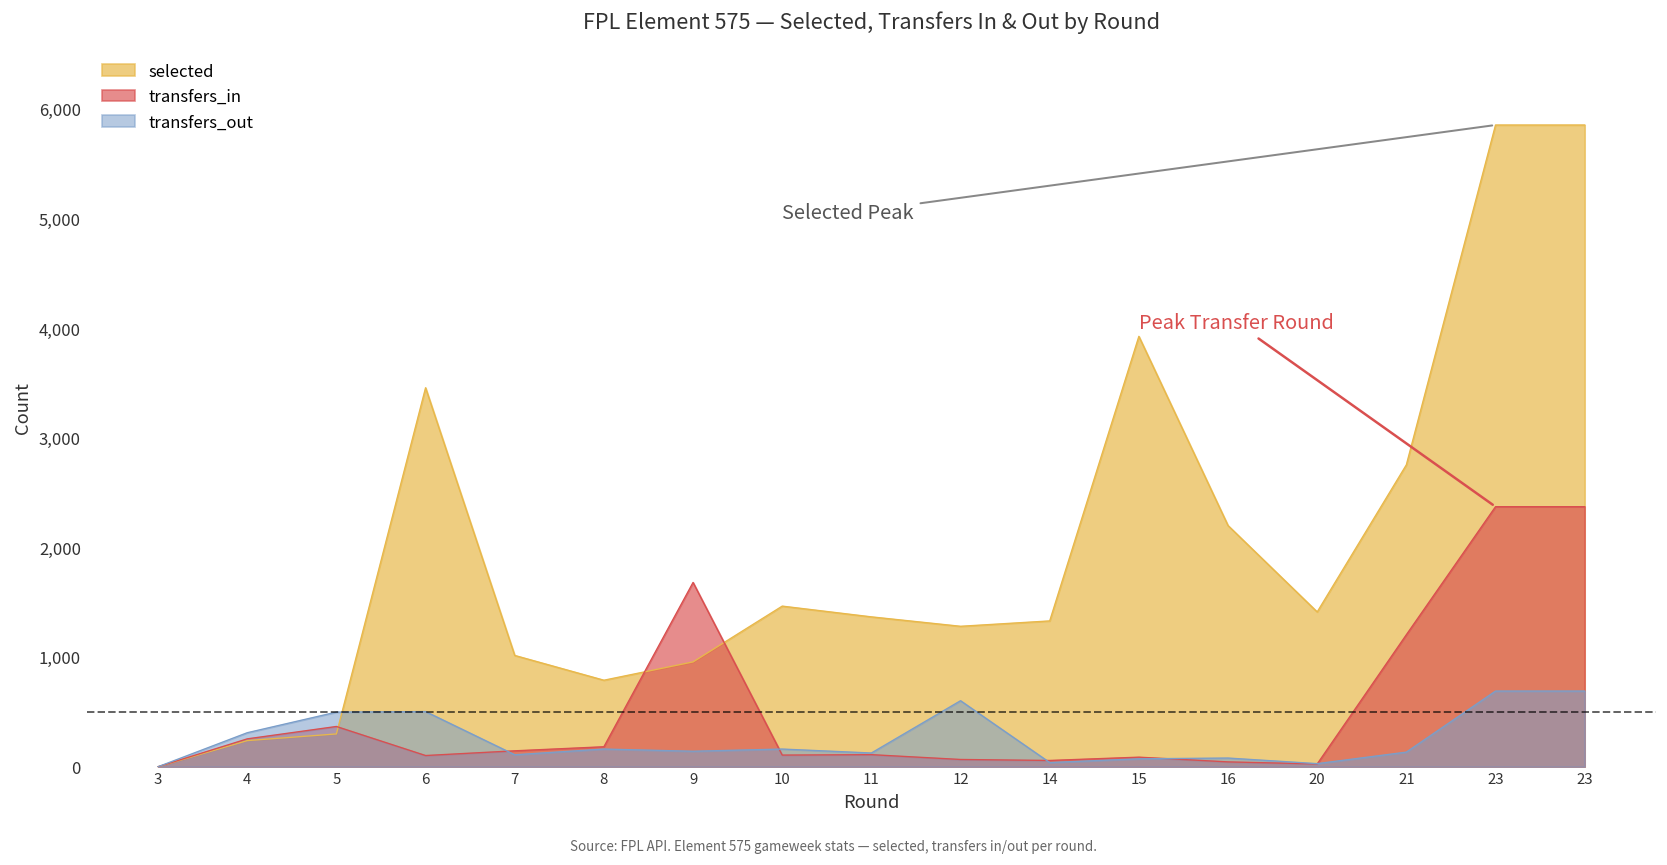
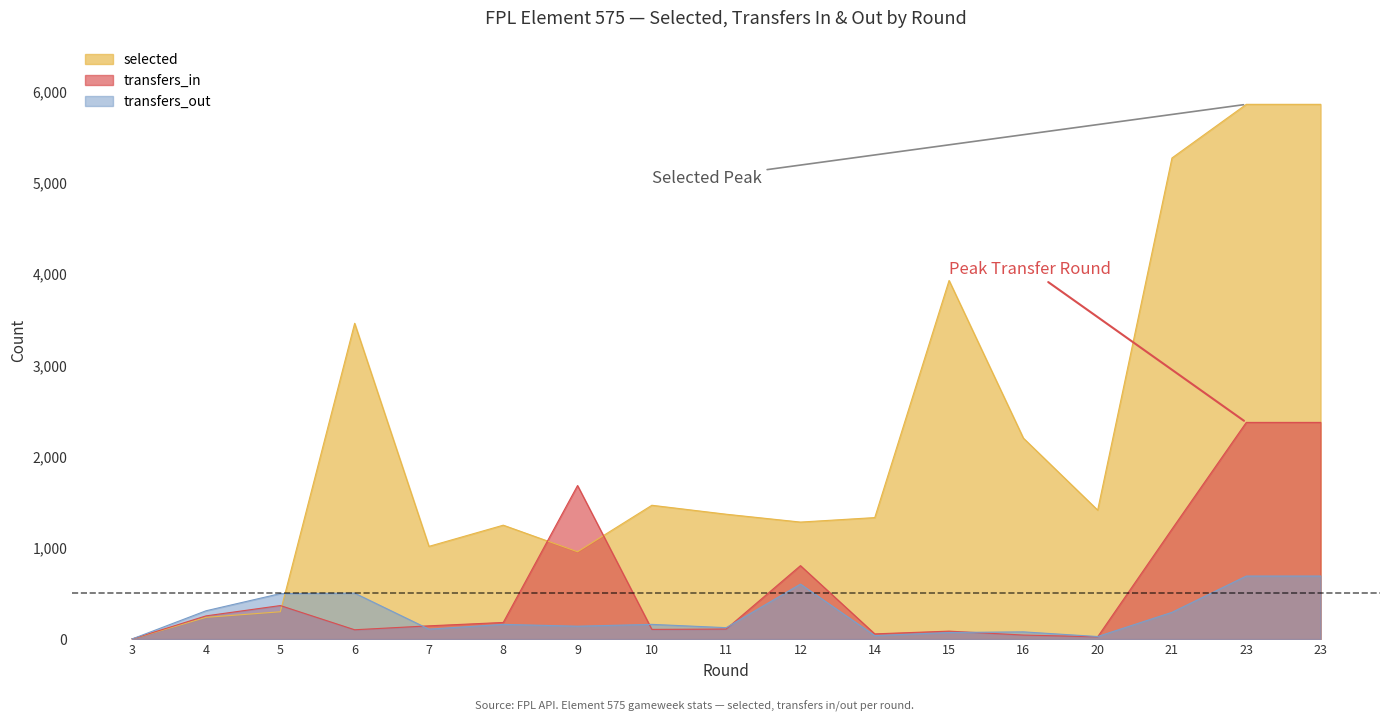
selected, 8: 800 -> 1,200
transfers_in, 12: 100 -> 800
selected, 21: 2,800 -> 5,300
transfers_out, 21: 100 -> 300
